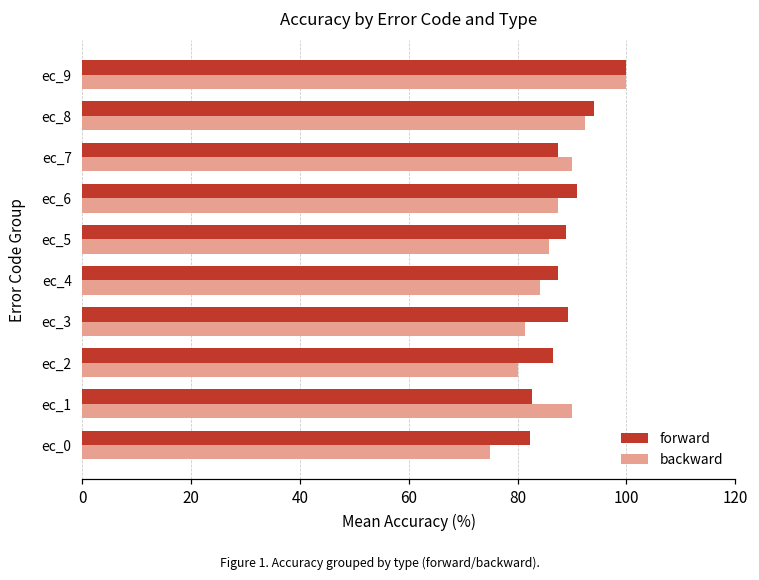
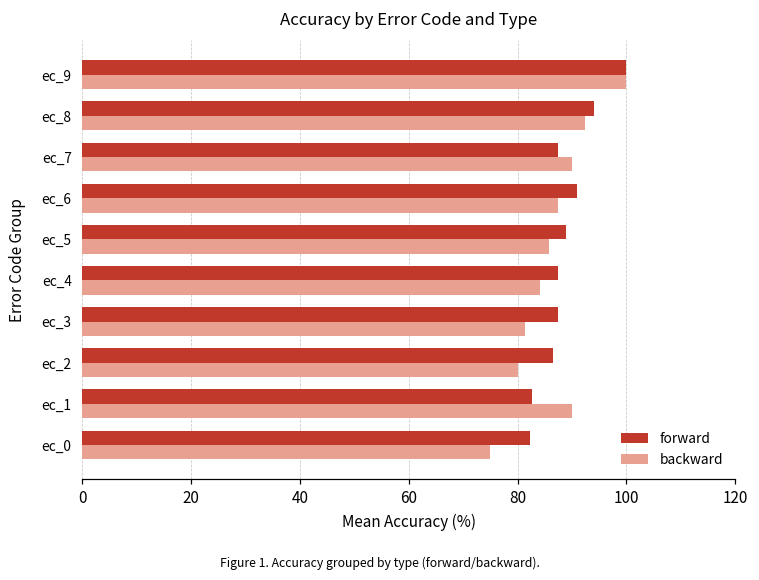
forward, ec_3: 89 -> 88
